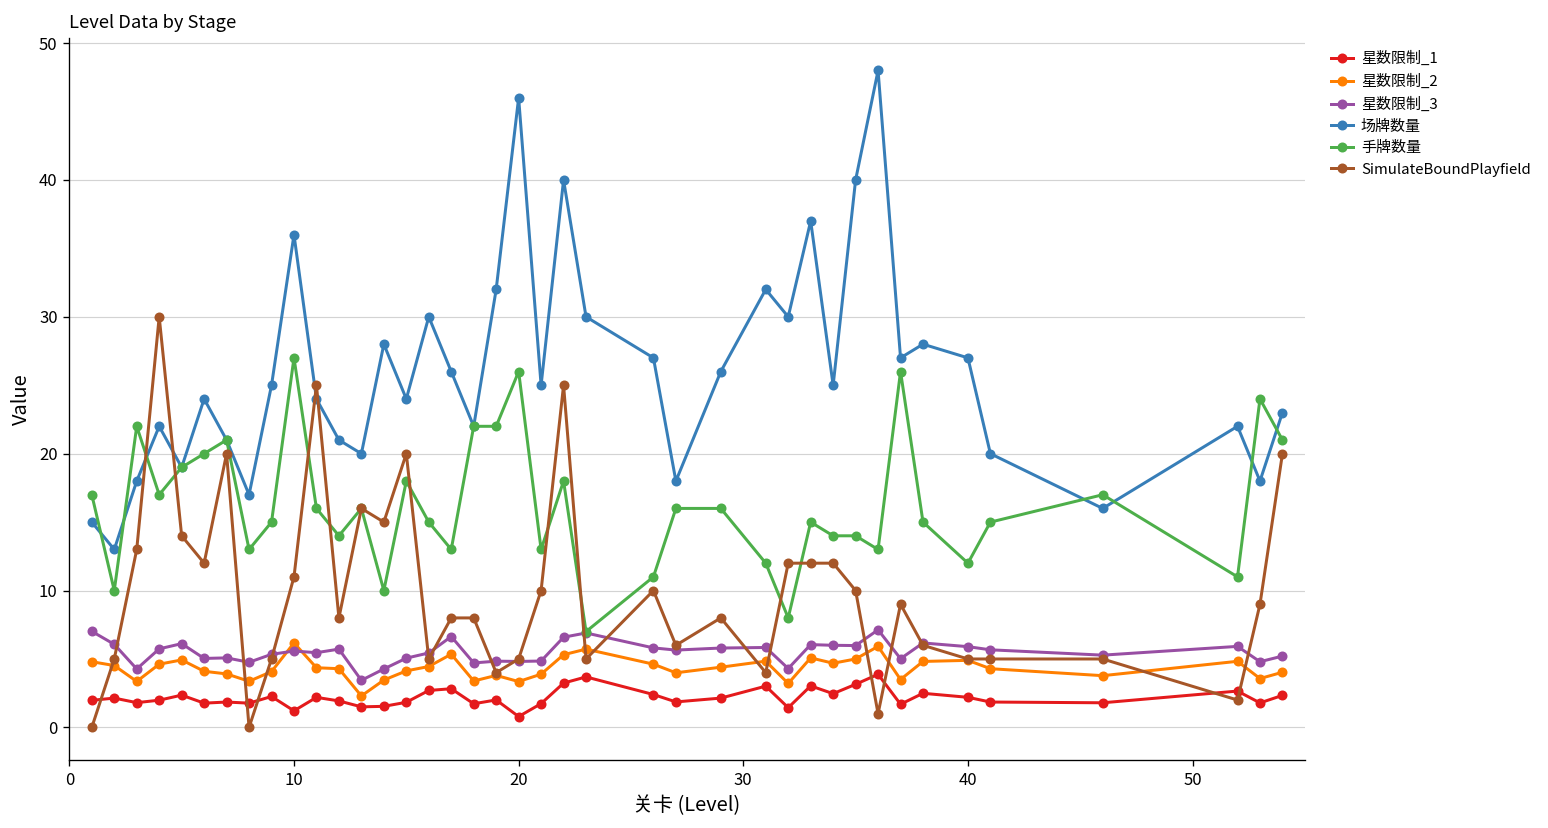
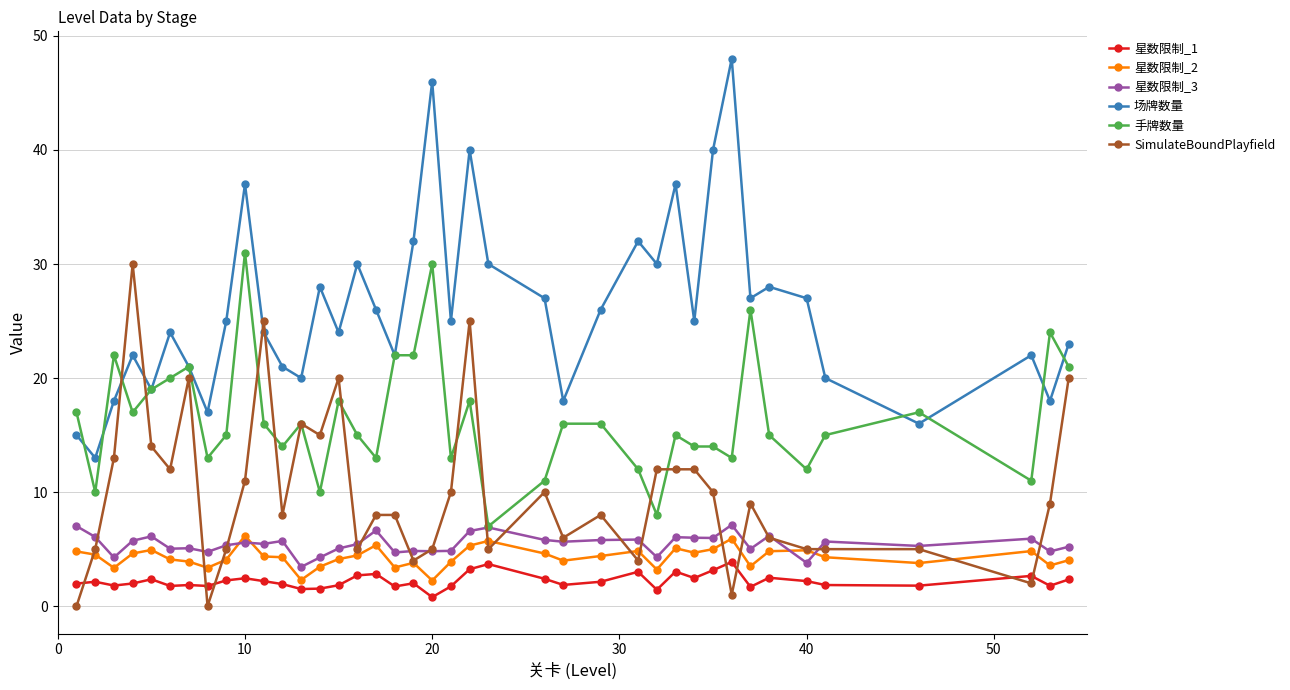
星数限制_1, 10: 1.2 -> 2.4
场牌数量, 10: 36 -> 37
手牌数量, 10: 27 -> 31
星数限制_2, 20: 3.4 -> 2.3
手牌数量, 20: 26 -> 30
星数限制_3, 40: 5.9 -> 3.8
